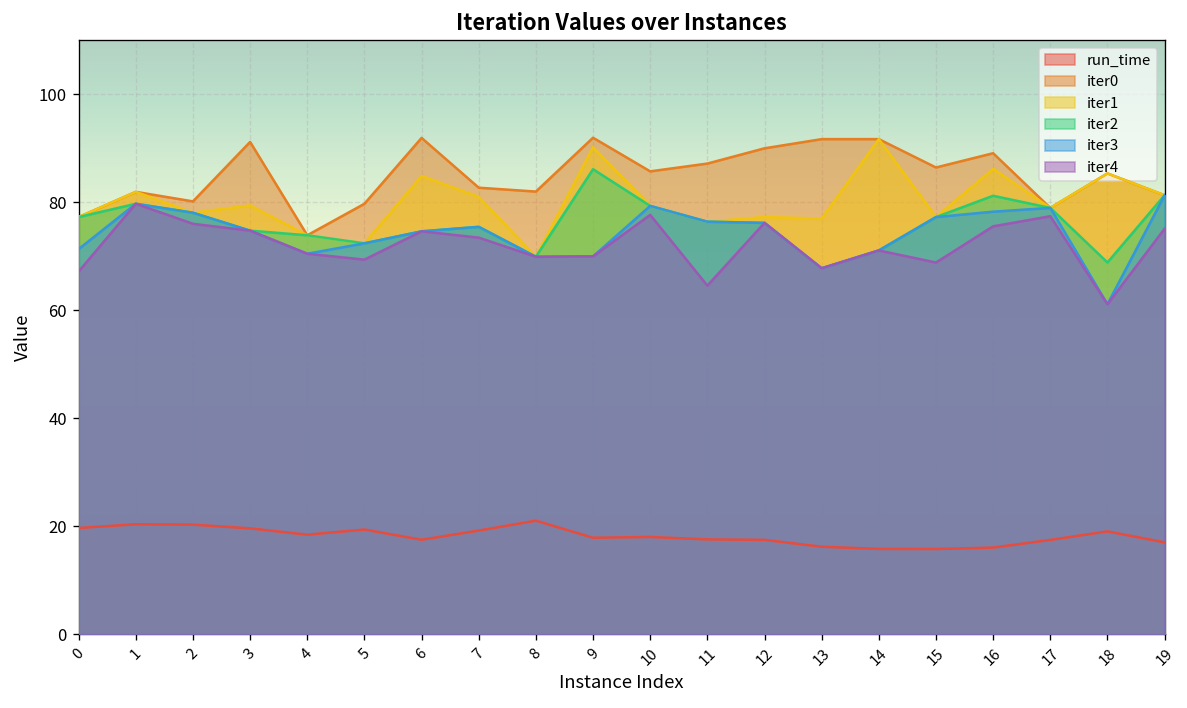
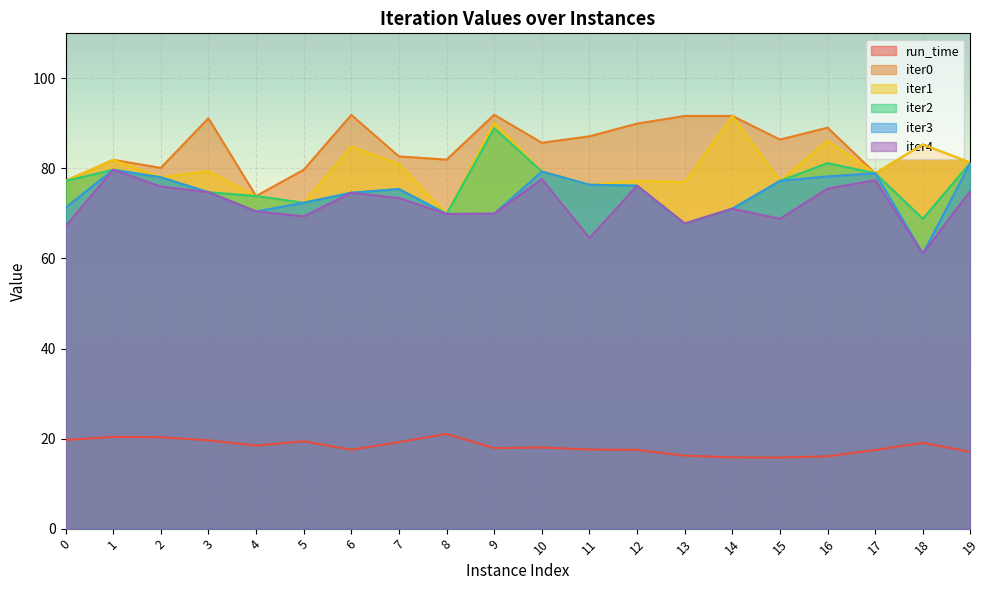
iter2, 9: 86 -> 89
